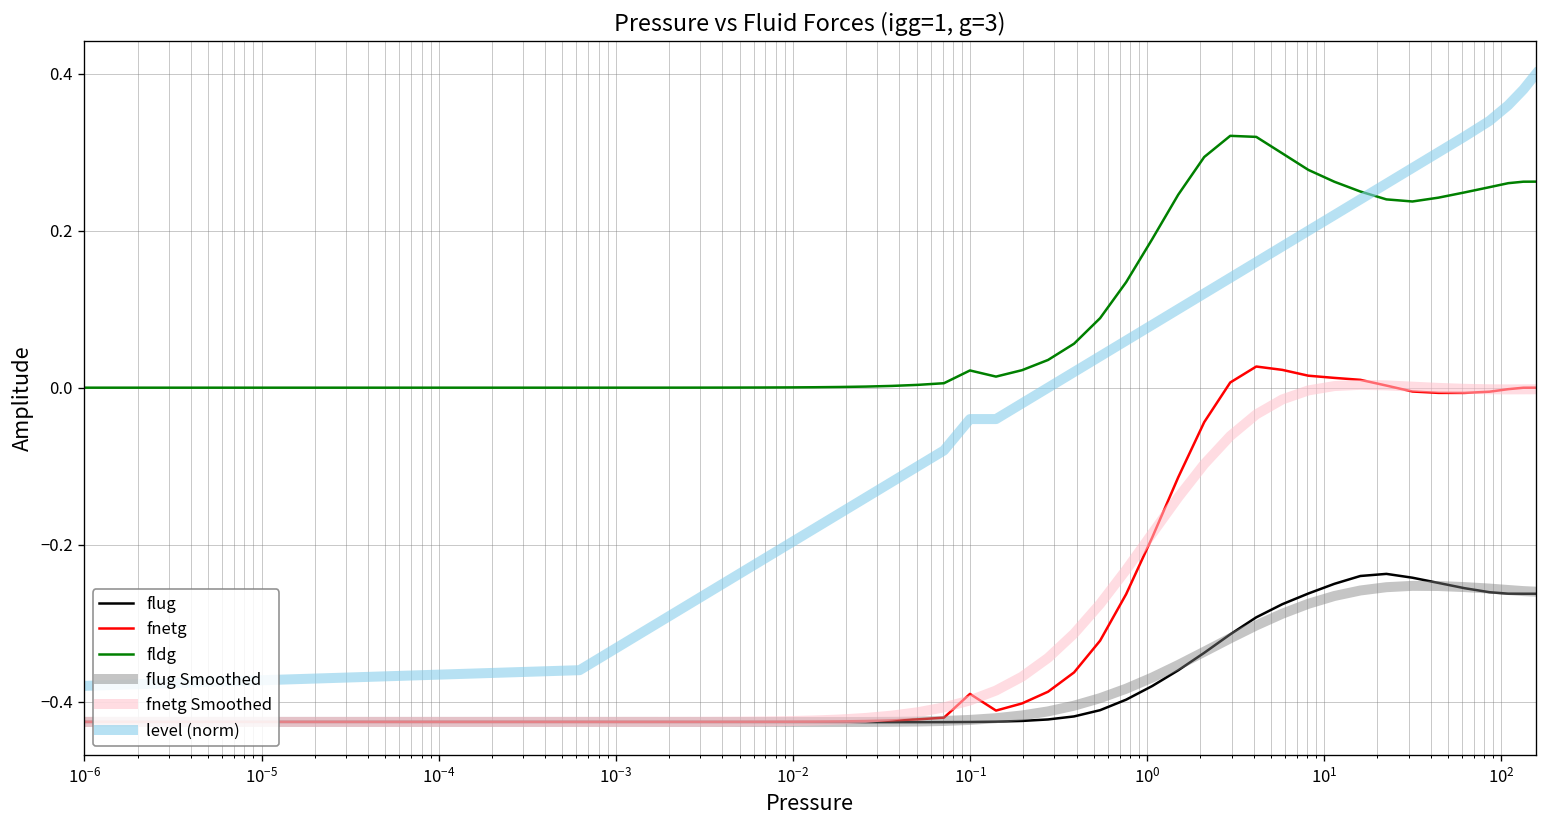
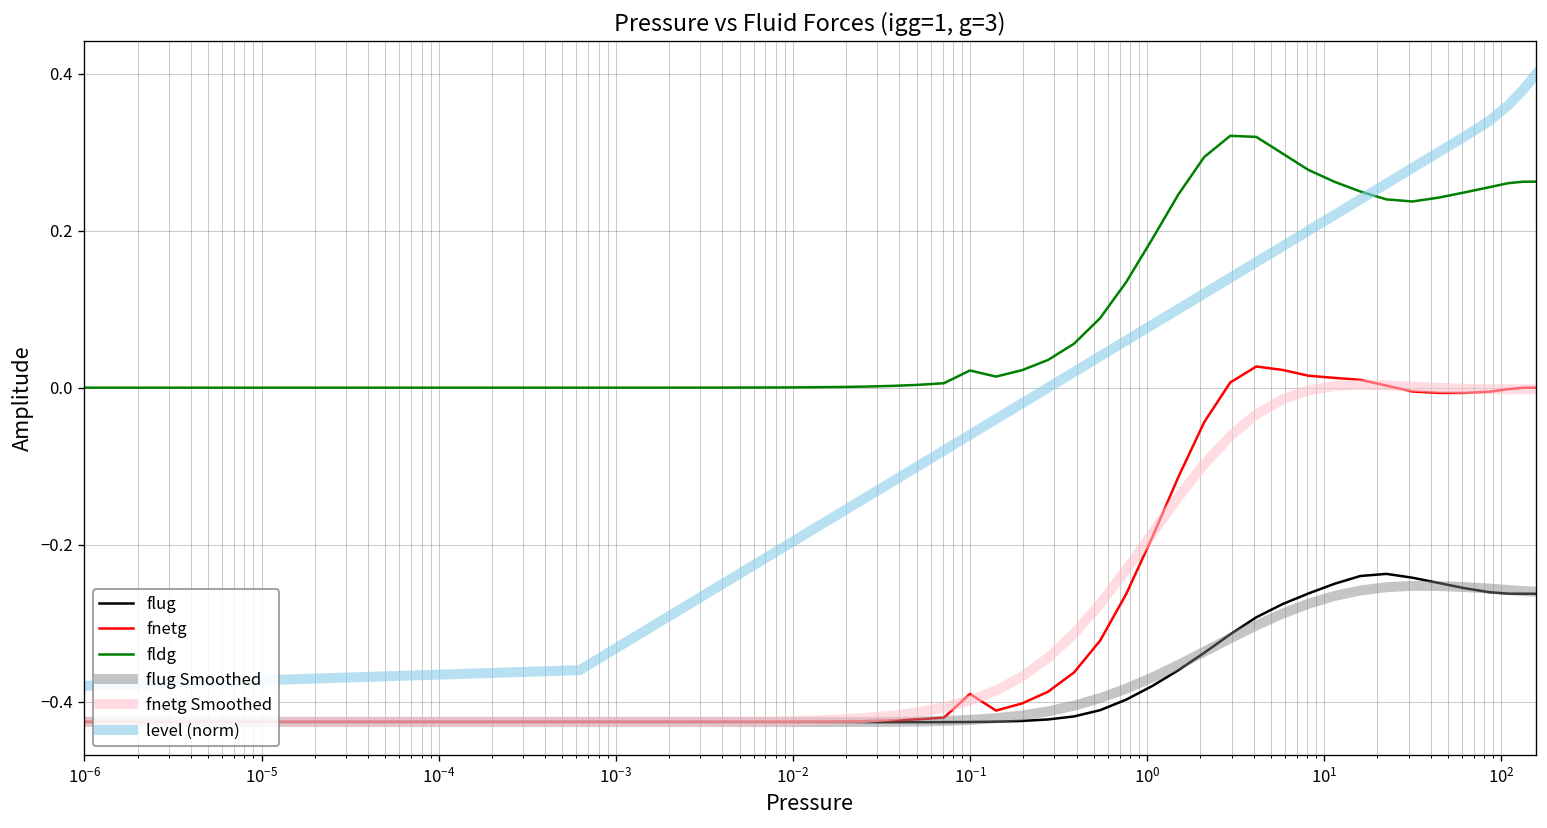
level (norm), 10^-1: -0.04 -> -0.06
